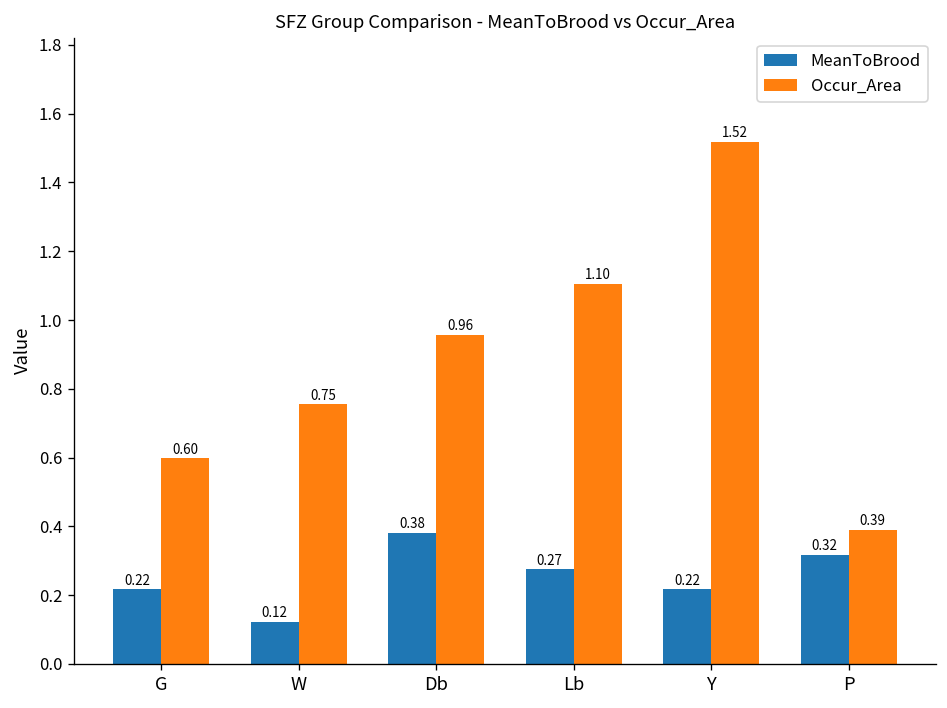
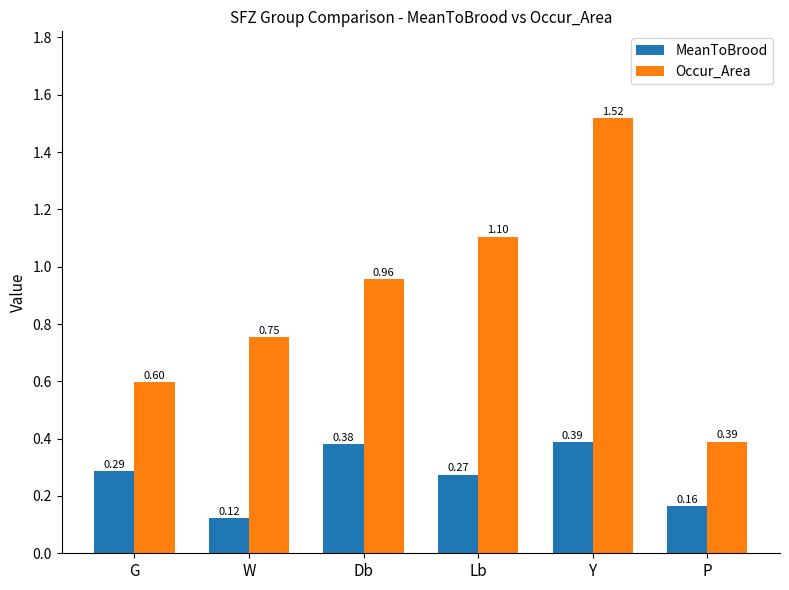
MeanToBrood, G: 0.22 -> 0.29
MeanToBrood, Y: 0.22 -> 0.39
MeanToBrood, P: 0.32 -> 0.16
